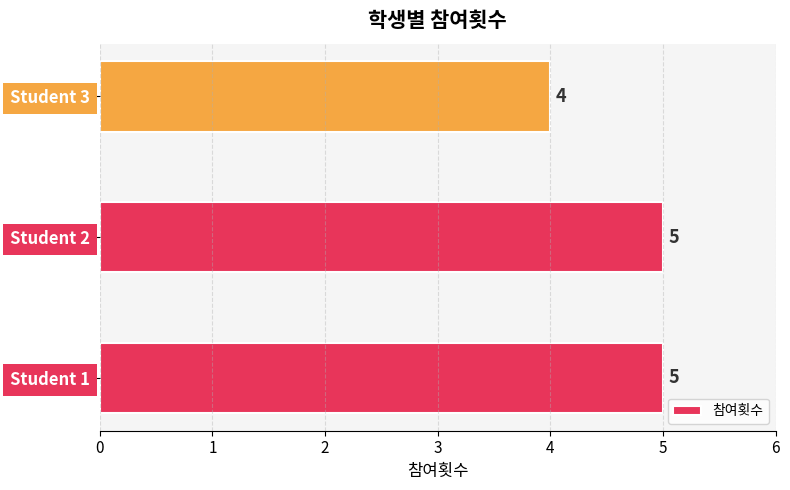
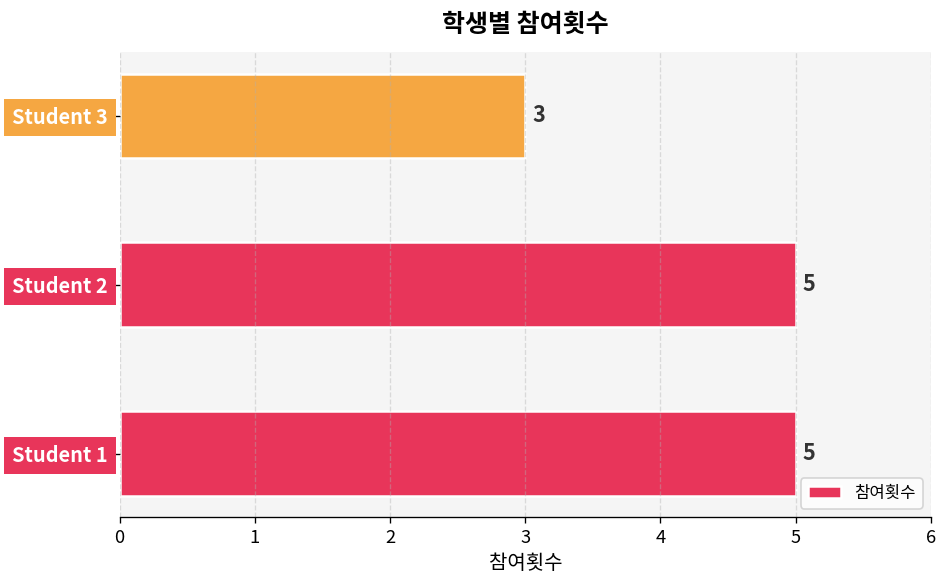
Student 3: 4 -> 3
